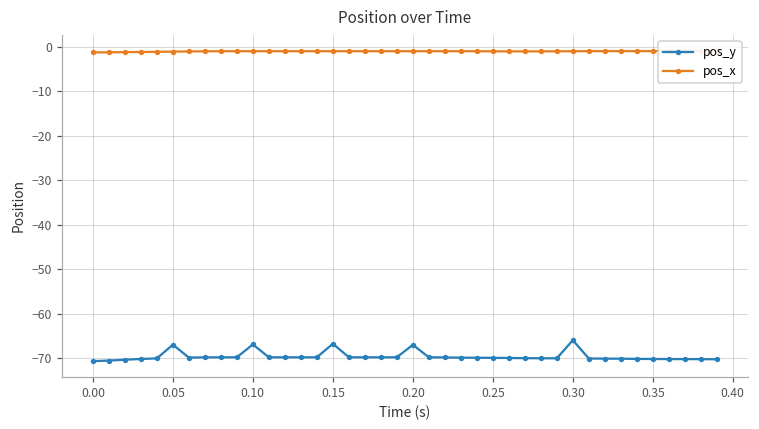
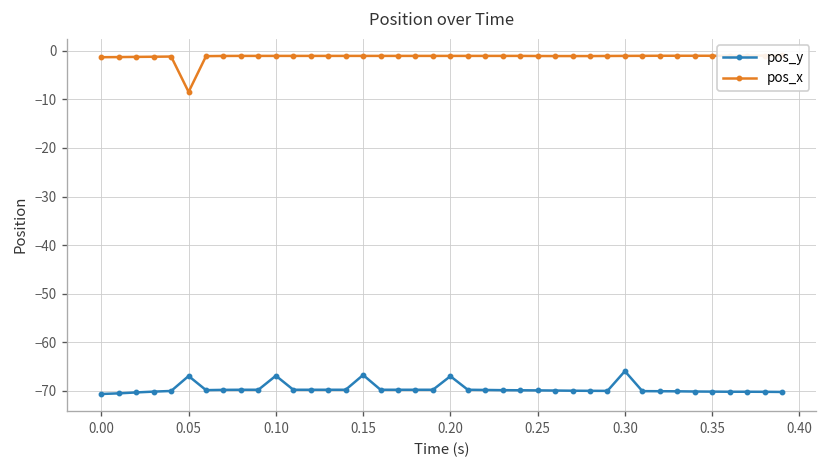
pos_x, 0.05: -1 -> -8
